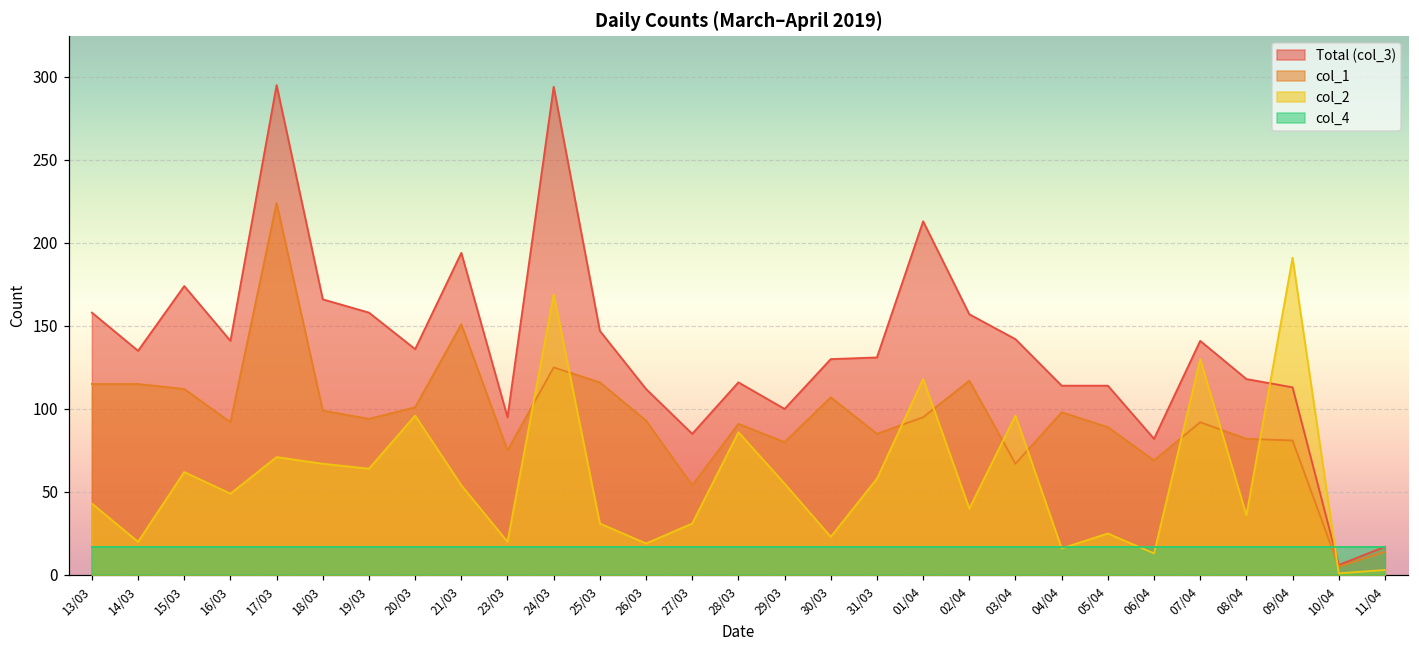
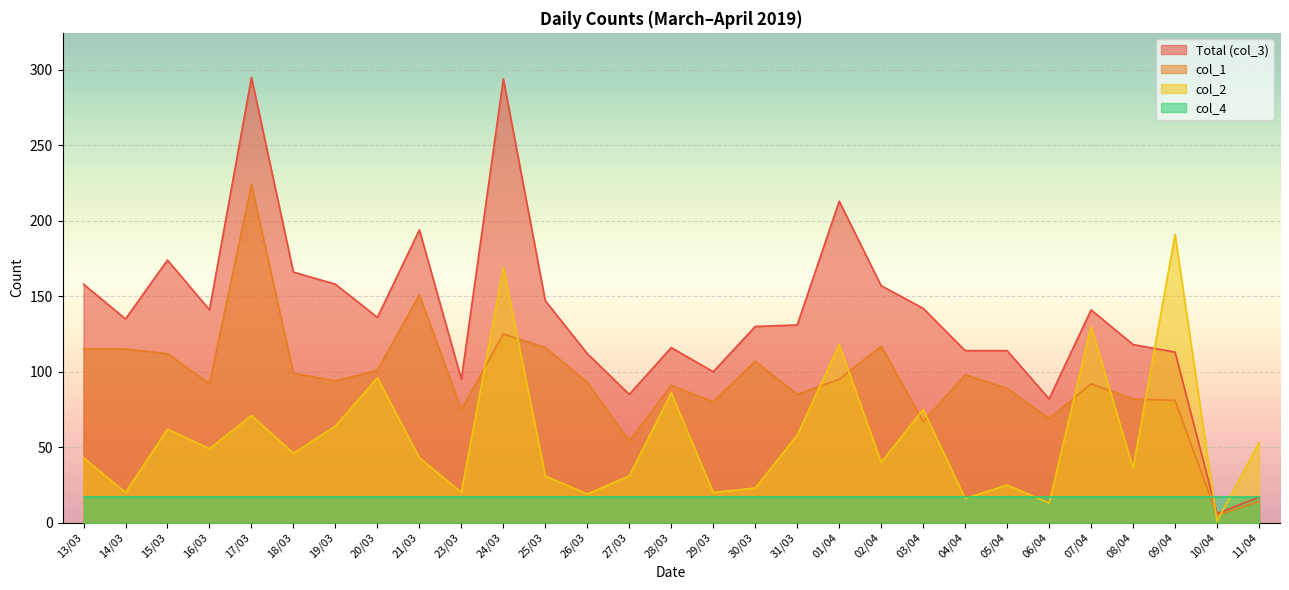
col_2, 18/03: 67 -> 46
col_2, 21/03: 54 -> 43
col_2, 29/03: 55 -> 20
col_2, 03/04: 96 -> 75
col_2, 11/04: 3 -> 53
